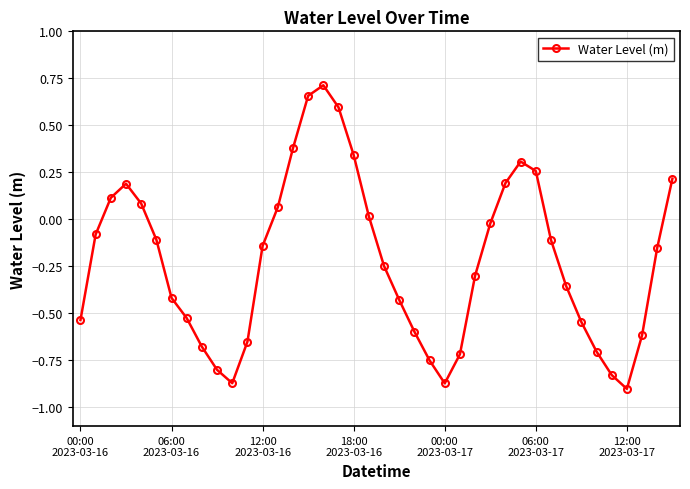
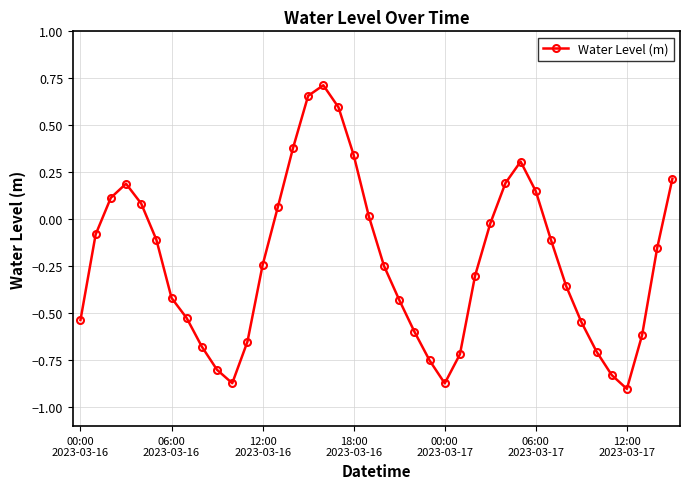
12:00 2023-03-16: -0.14 -> -0.24
06:00 2023-03-17: 0.26 -> 0.15
